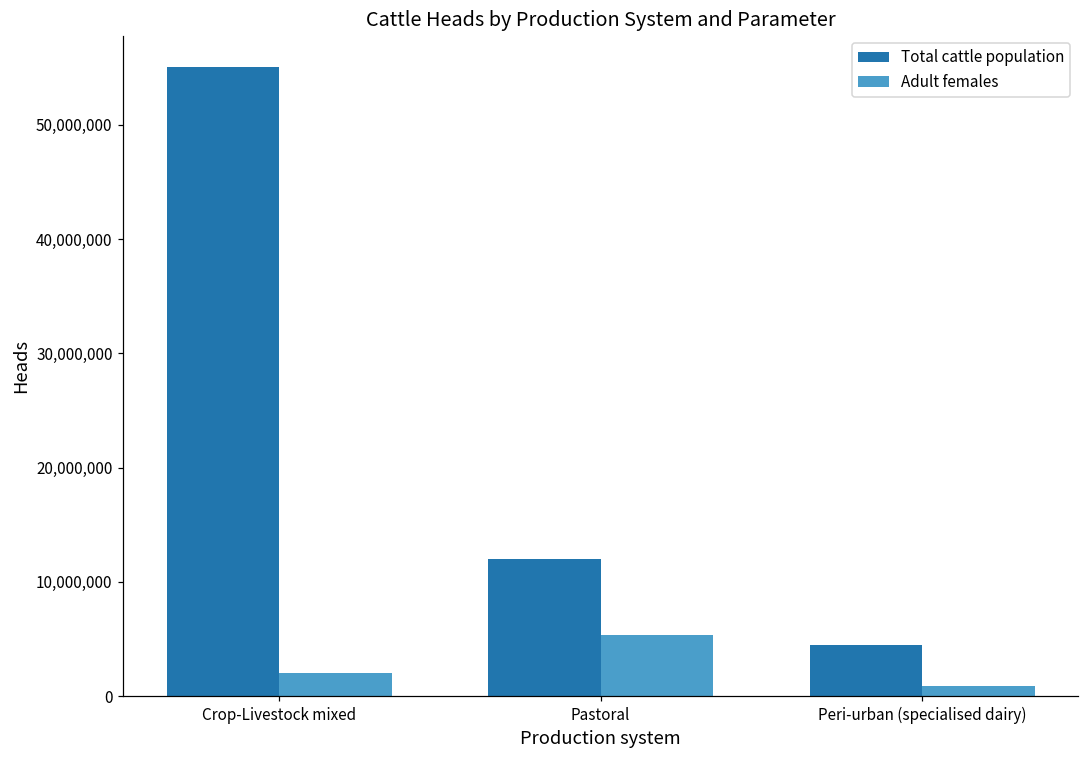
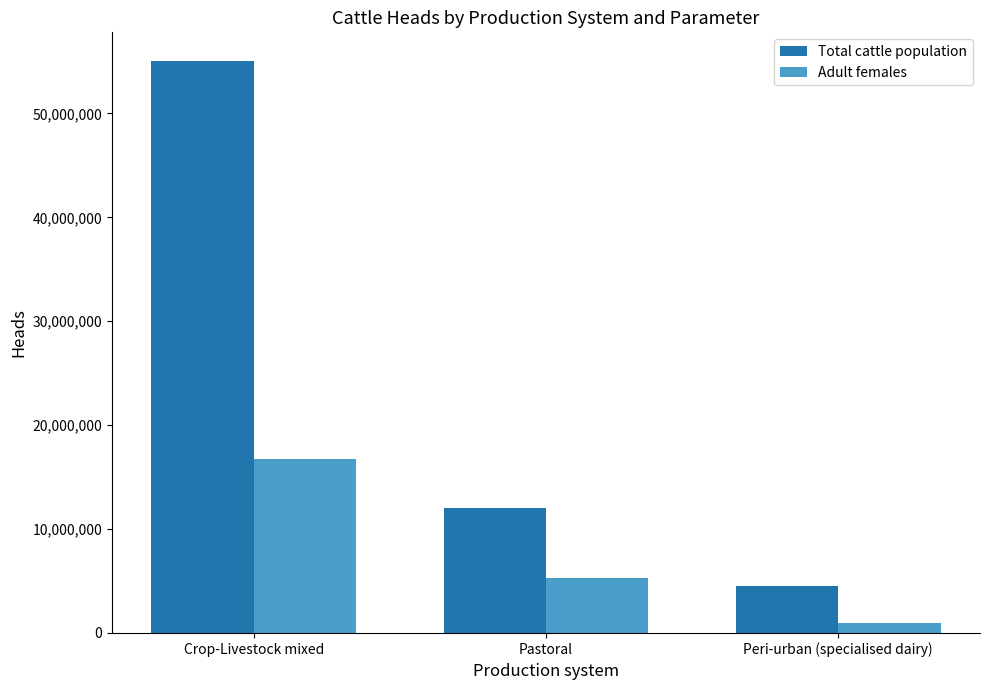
Adult females, Crop-Livestock mixed: 2,000,000 -> 16,700,000
